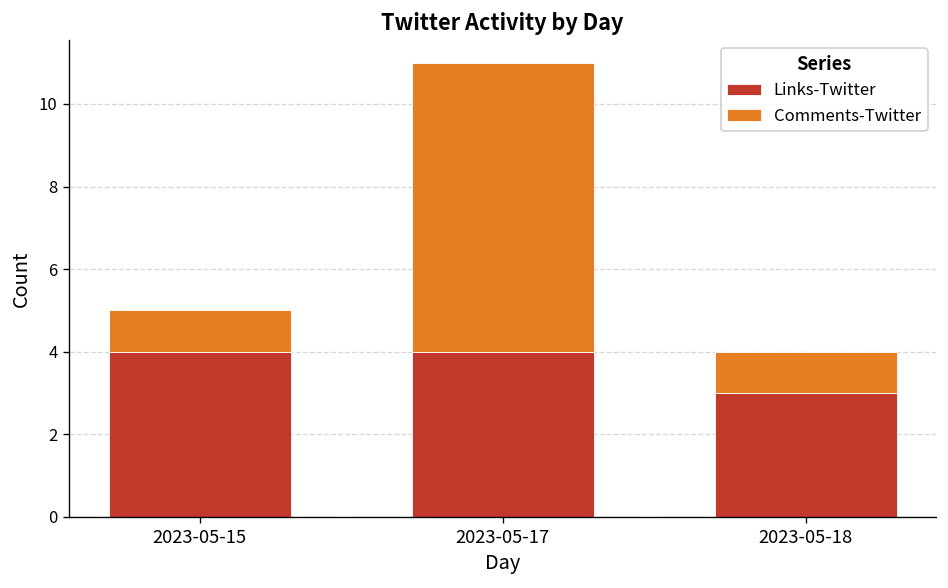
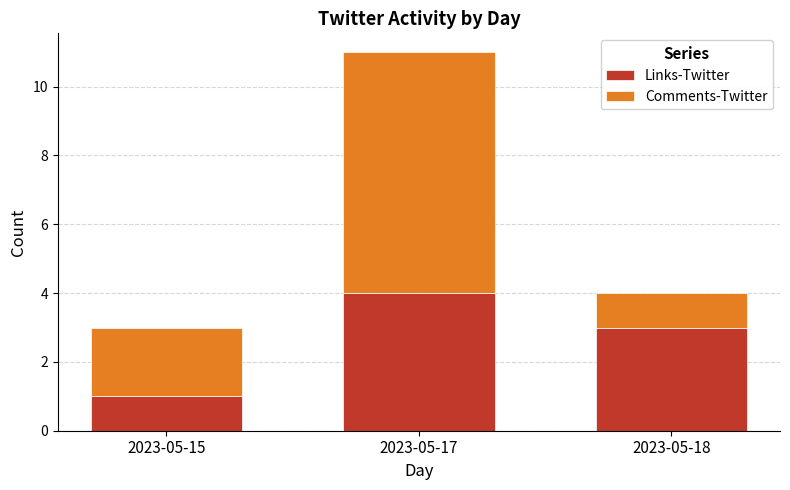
Links-Twitter, 2023-05-15: 4 -> 1
Comments-Twitter, 2023-05-15: 1 -> 2
